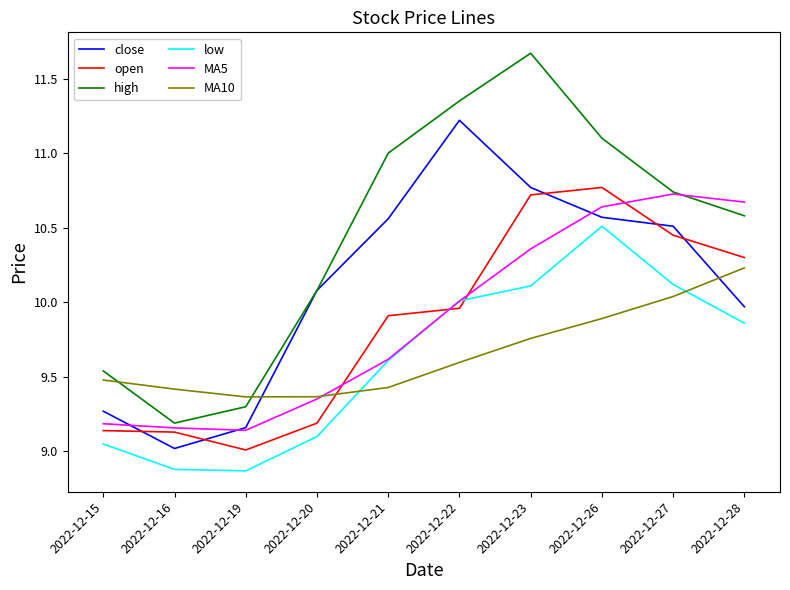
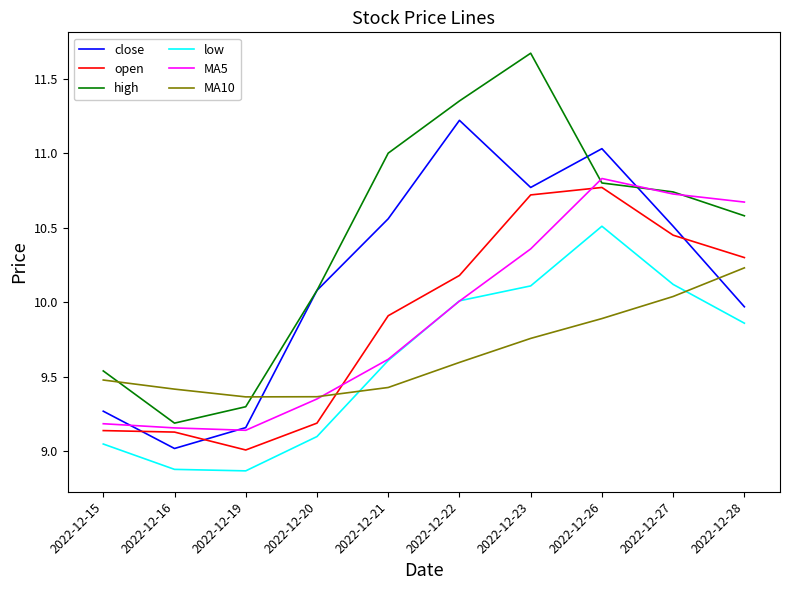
open, 2022-12-22: 9.96 -> 10.18
close, 2022-12-26: 10.57 -> 11.03
high, 2022-12-26: 11.1 -> 10.8
MA5, 2022-12-26: 10.64 -> 10.83
